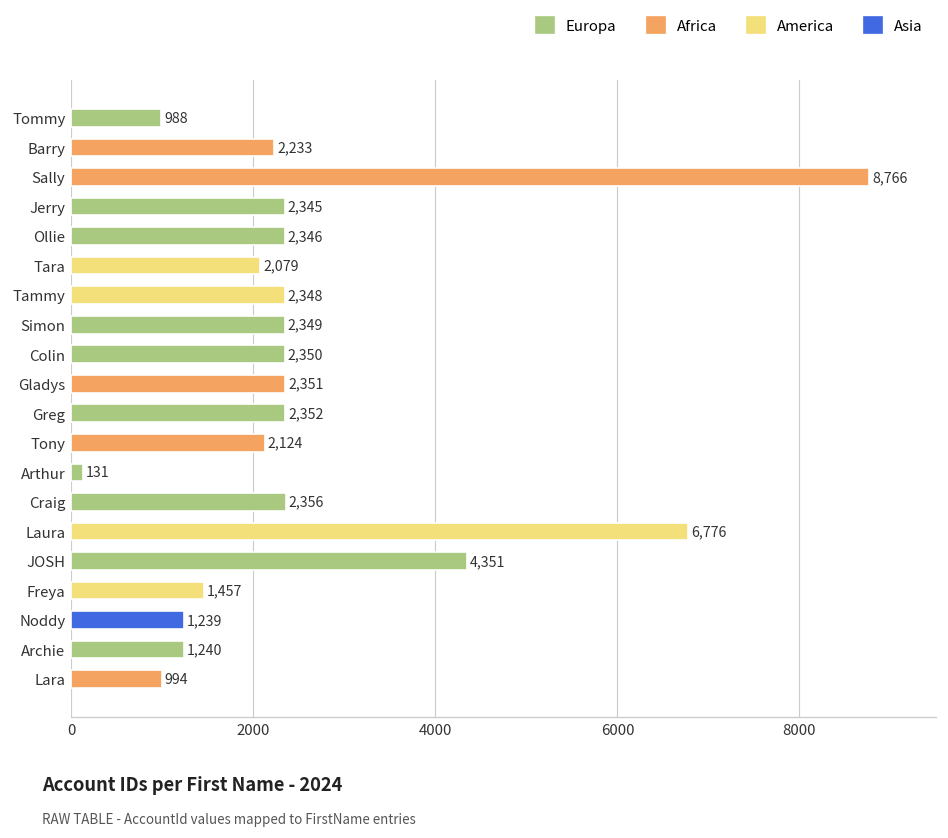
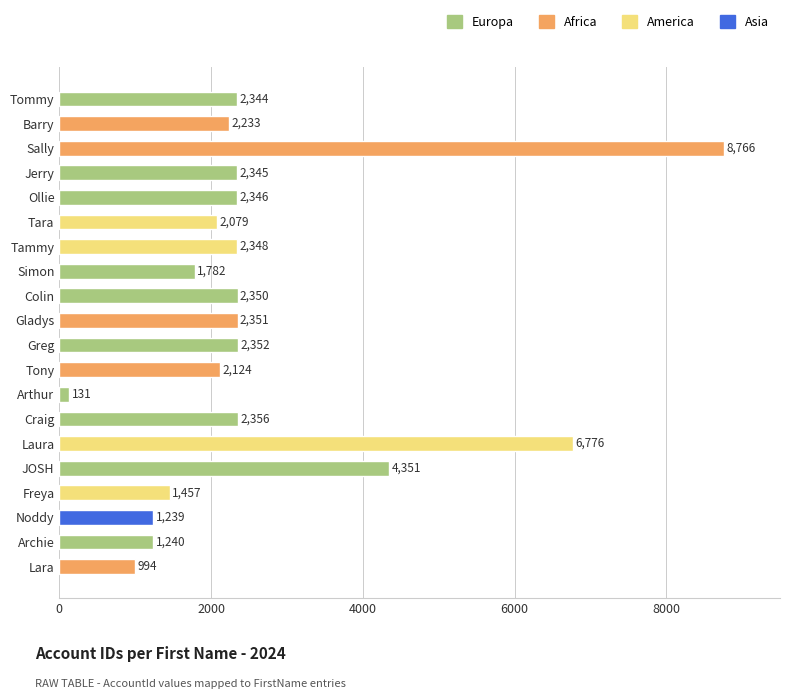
Tommy: 988 -> 2,344
Simon: 2,349 -> 1,782
